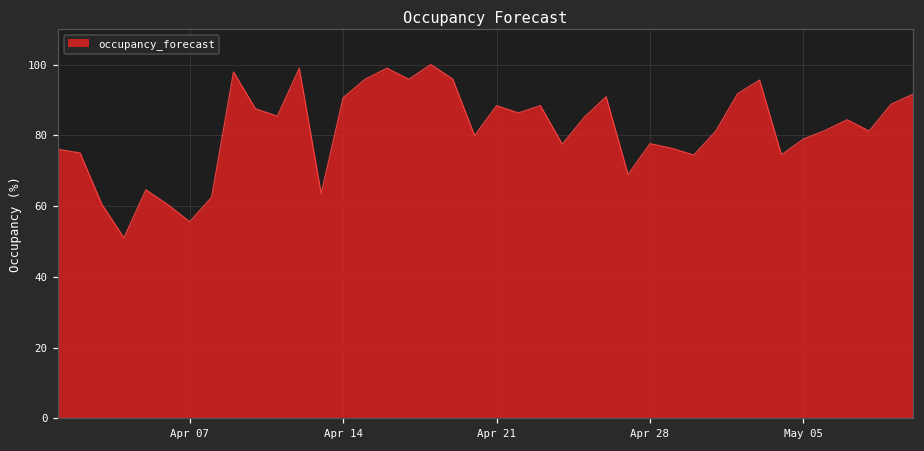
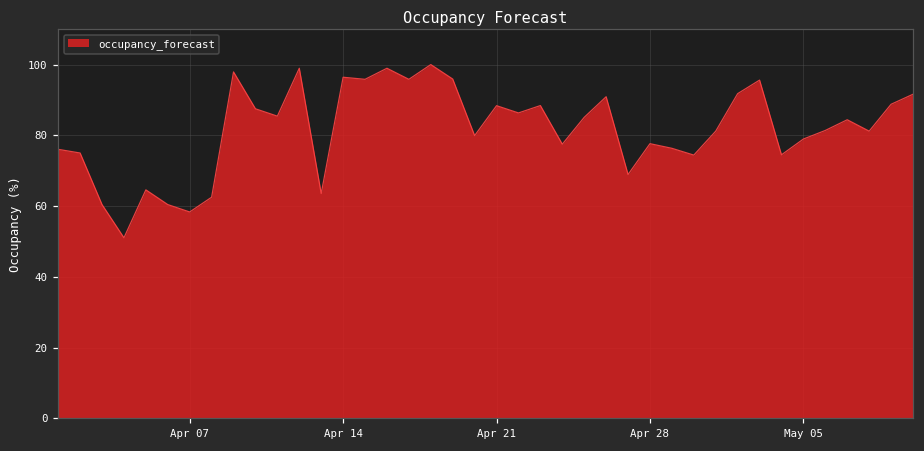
Apr 07: 56 -> 58
Apr 14: 91 -> 96
